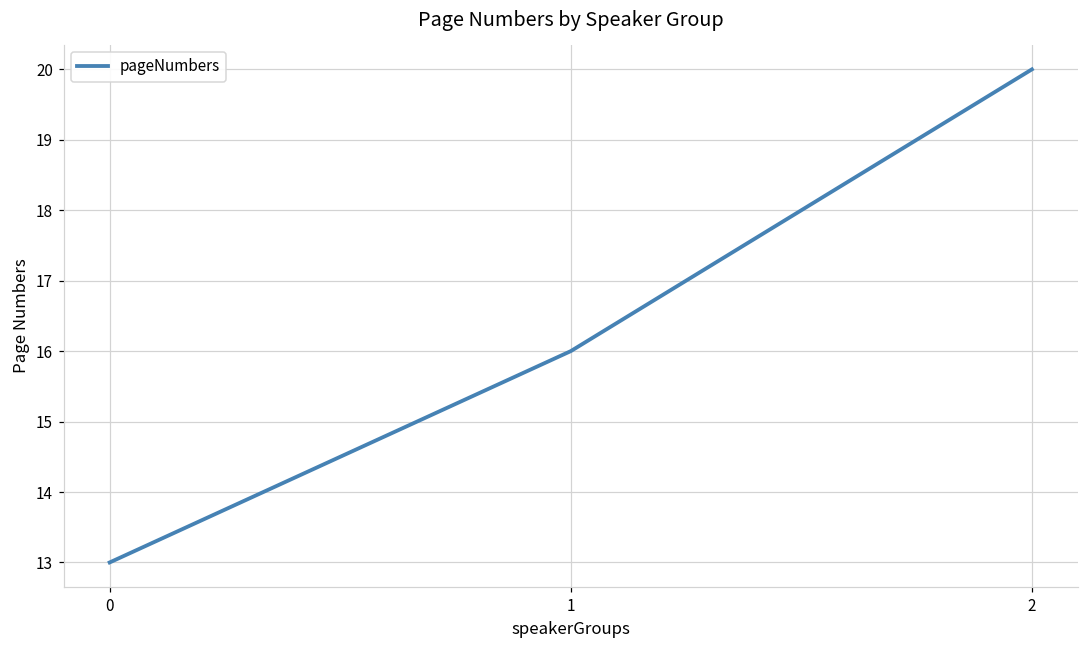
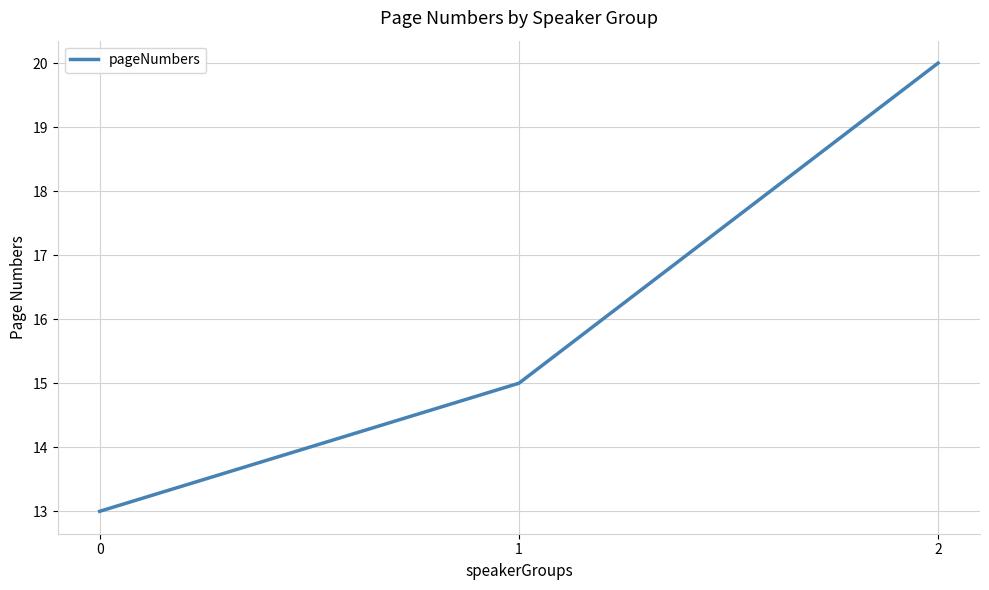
1: 16 -> 15
